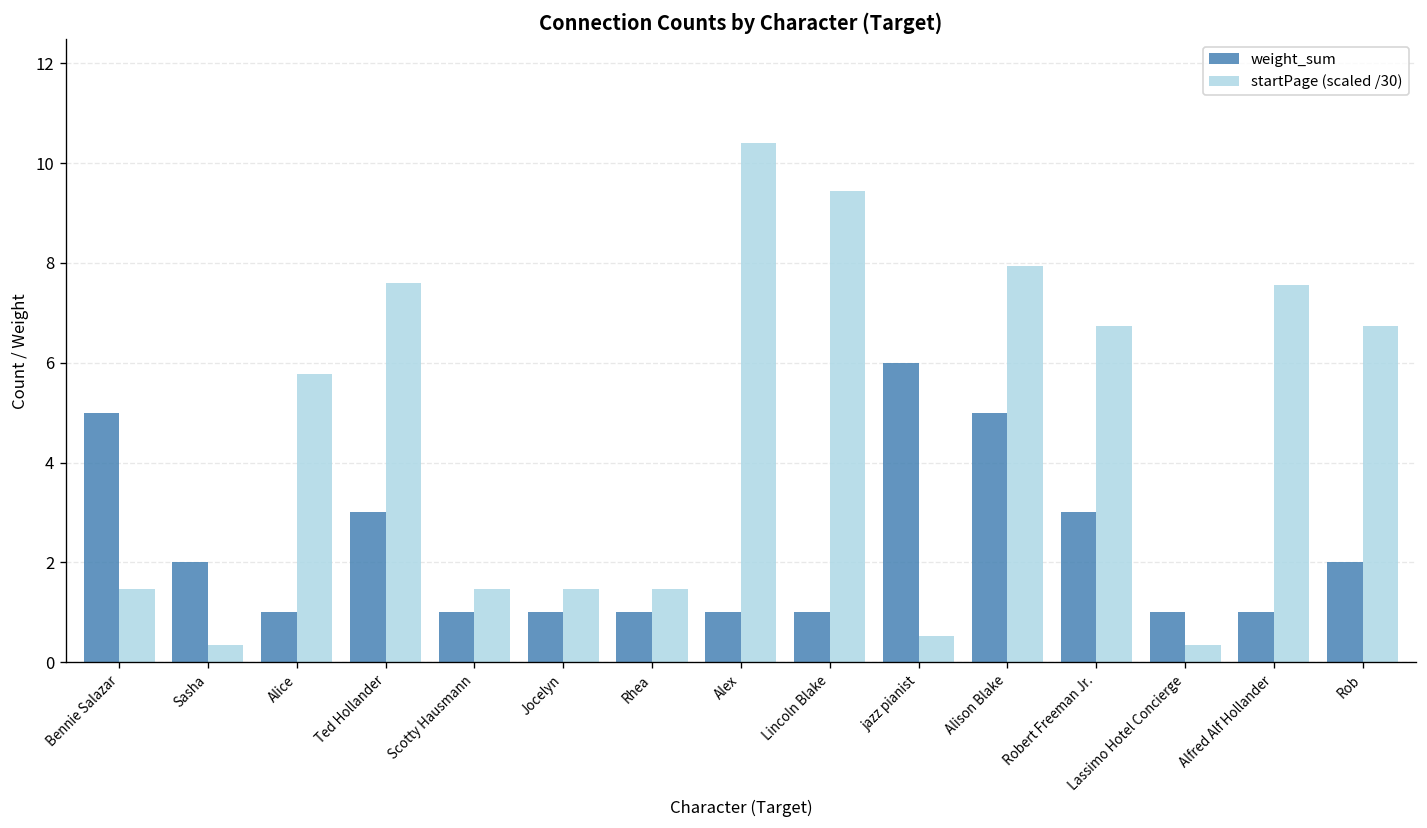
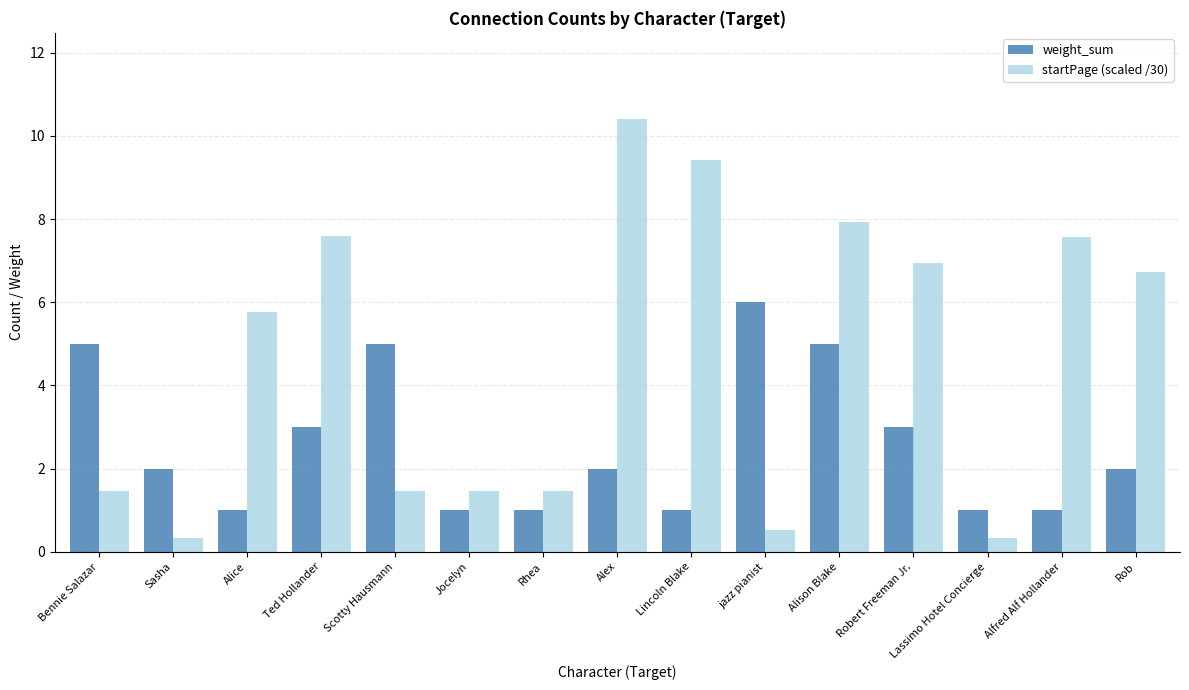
weight_sum, Scotty Hausmann: 1 -> 5
weight_sum, Alex: 1 -> 2
startPage (scaled /30), Robert Freeman Jr.: 6.7 -> 6.9
